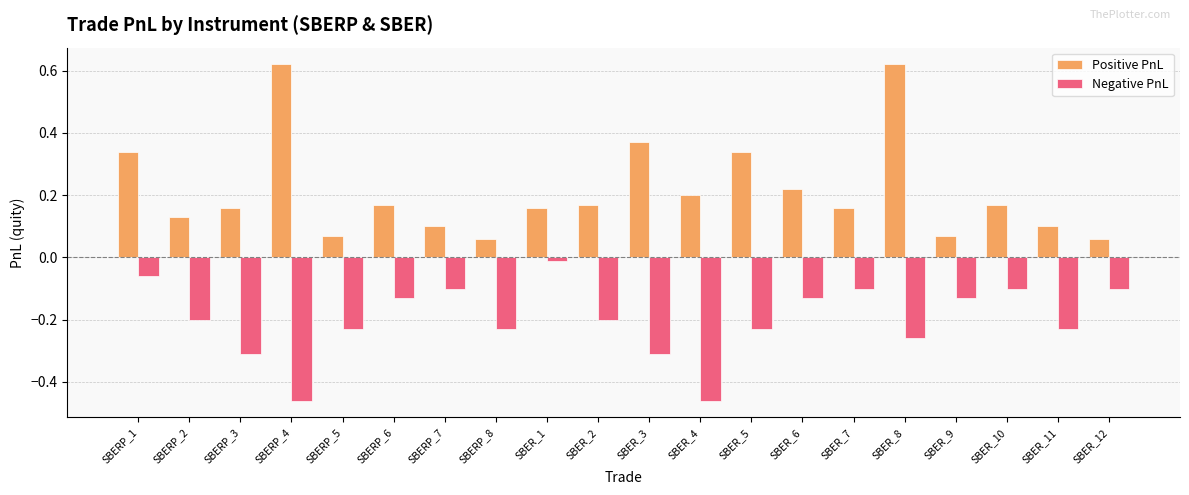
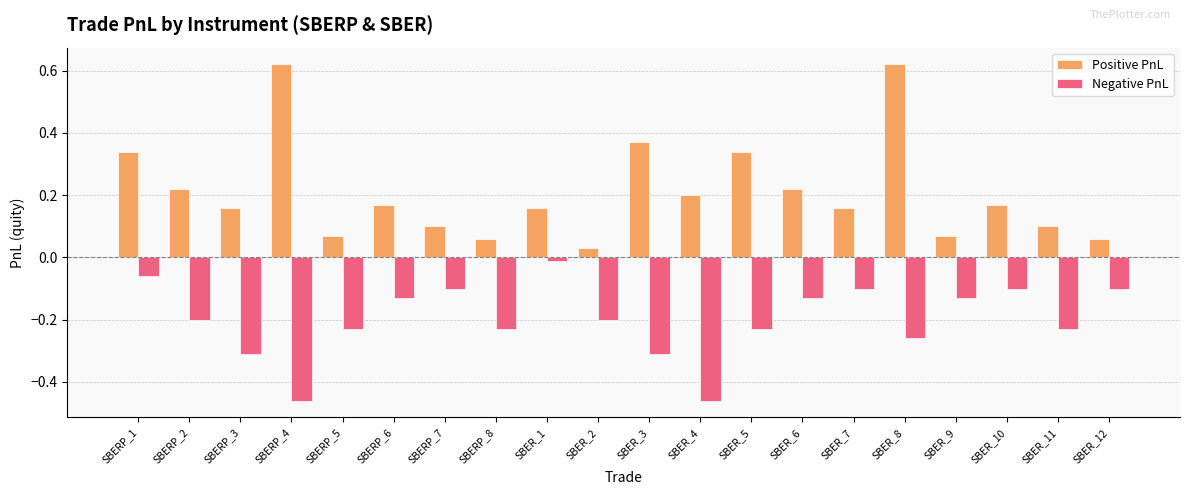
Positive PnL, SBERP_2: 0.13 -> 0.22
Positive PnL, SBER_2: 0.17 -> 0.03
